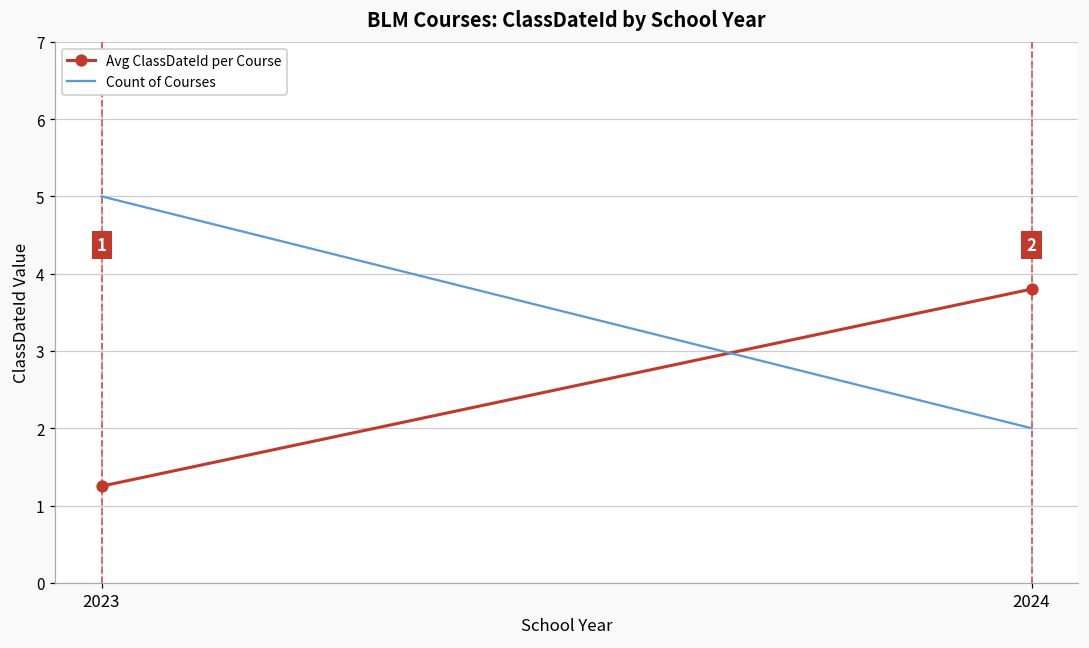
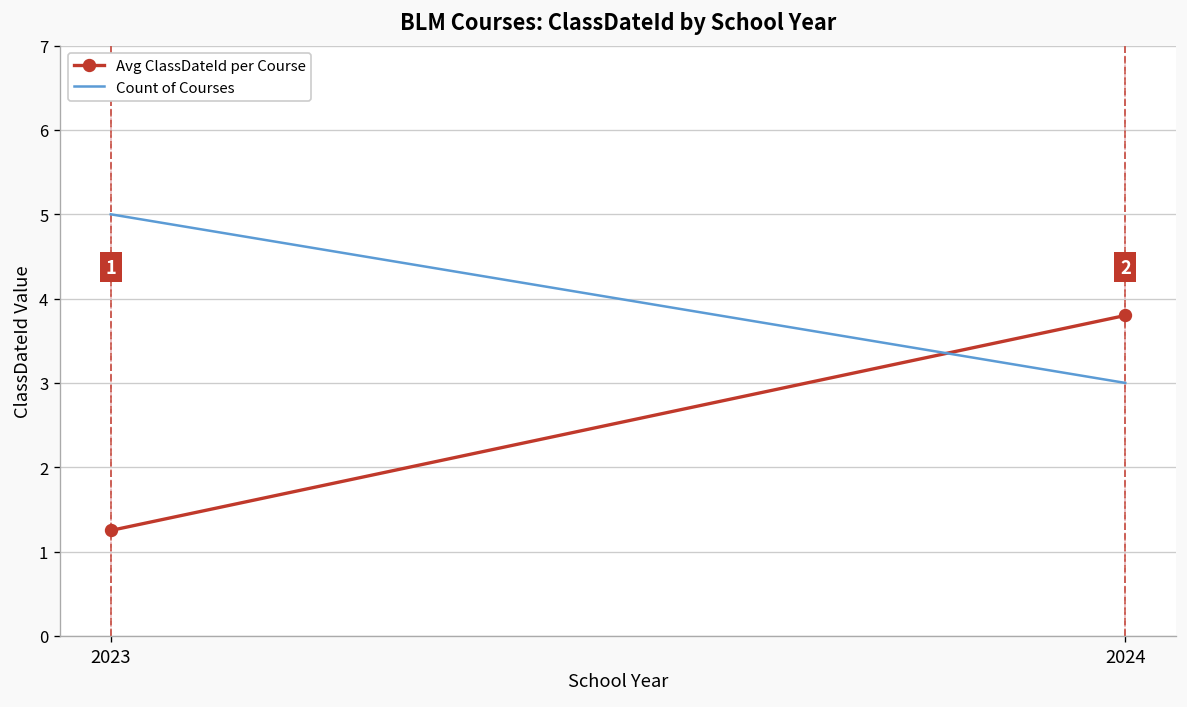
Count of Courses, 2024: 2 -> 3
